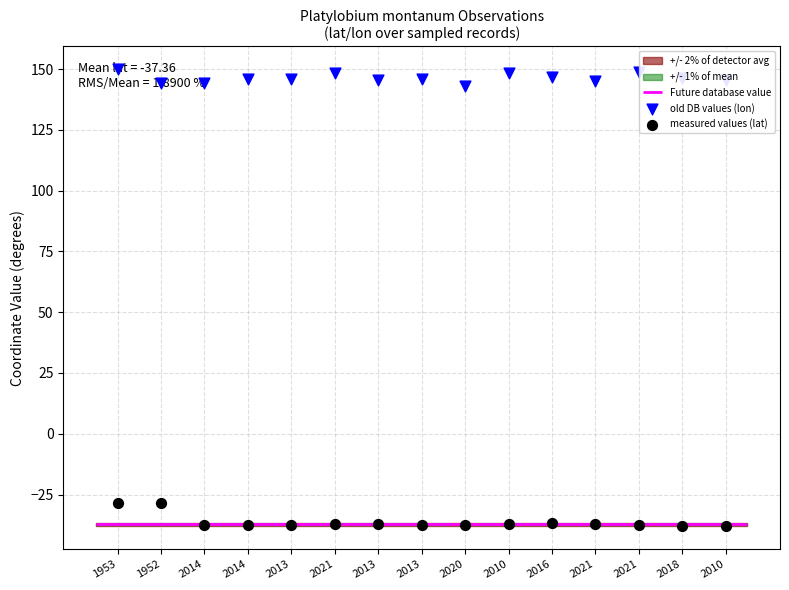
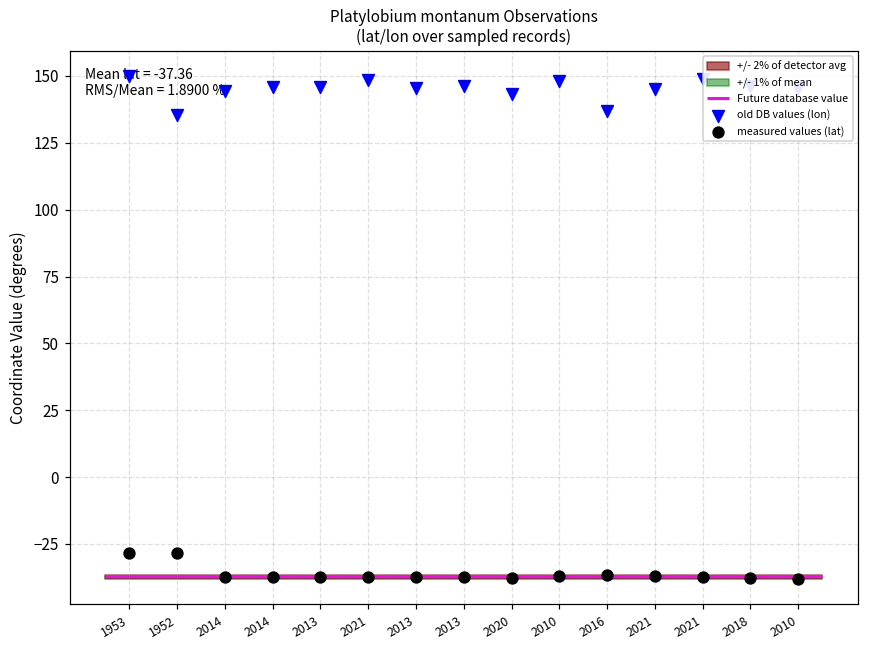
old DB values (lon), 1952: 144 -> 135
old DB values (lon), 2016: 147 -> 137
